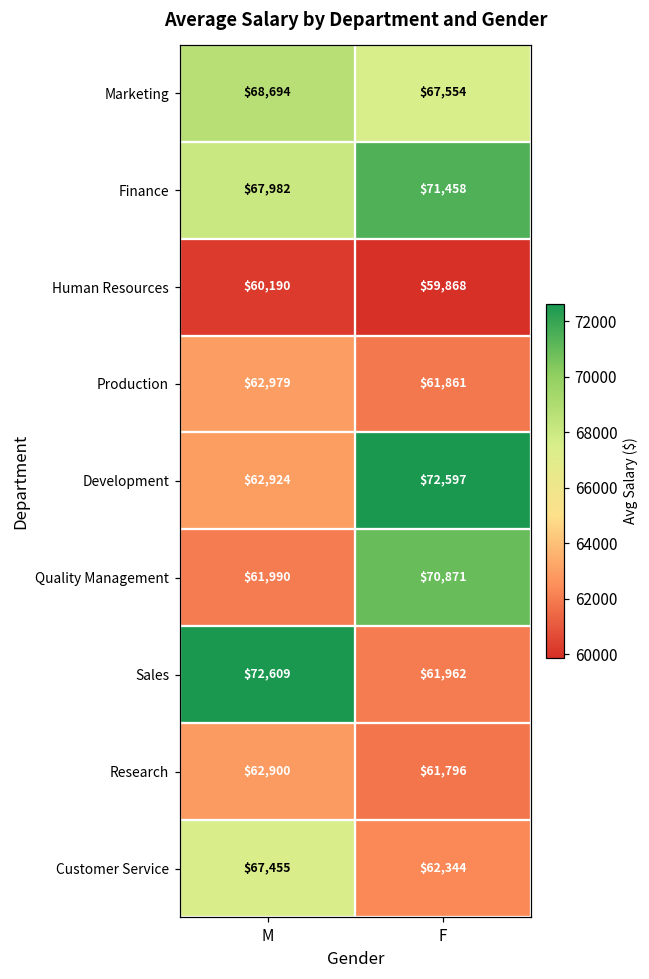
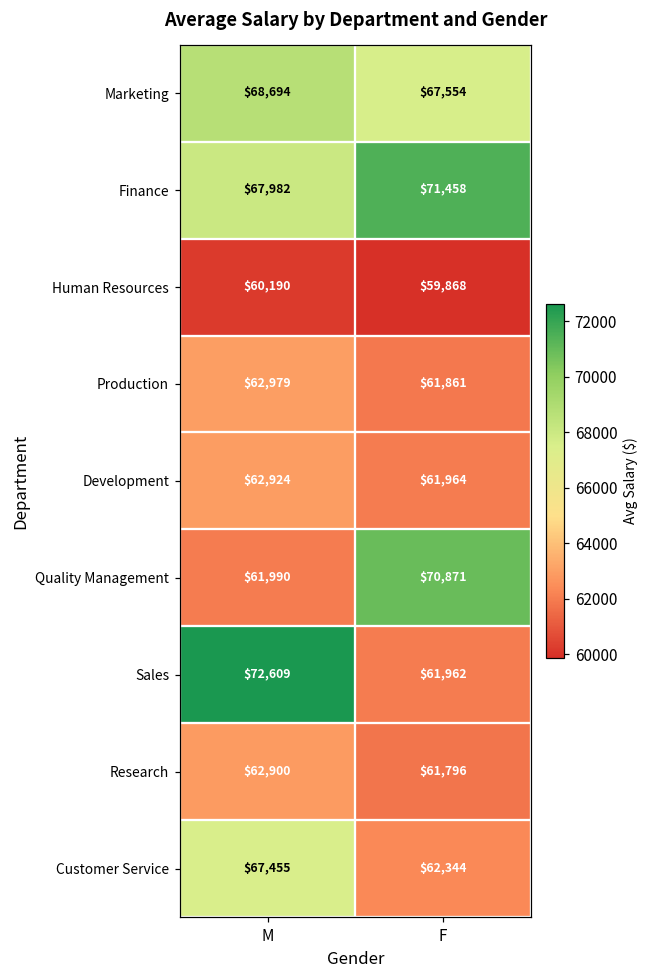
Development, F: $72,597 -> $61,964
